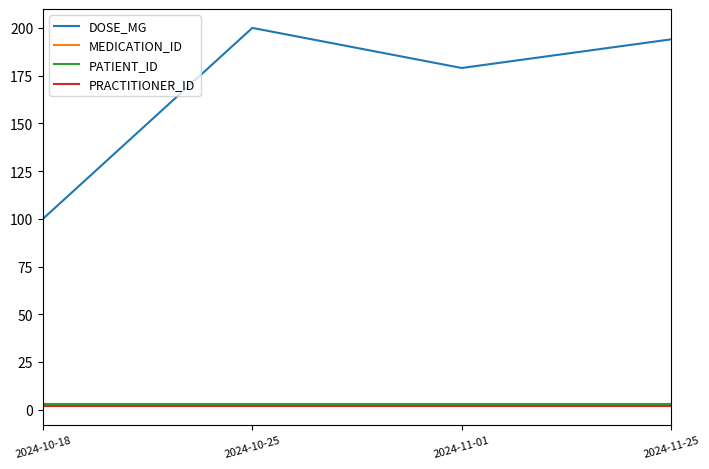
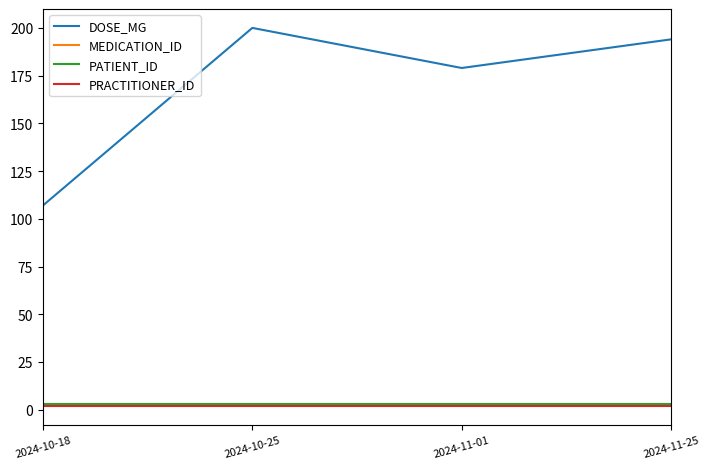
DOSE_MG, 2024-10-18: 100 -> 107
